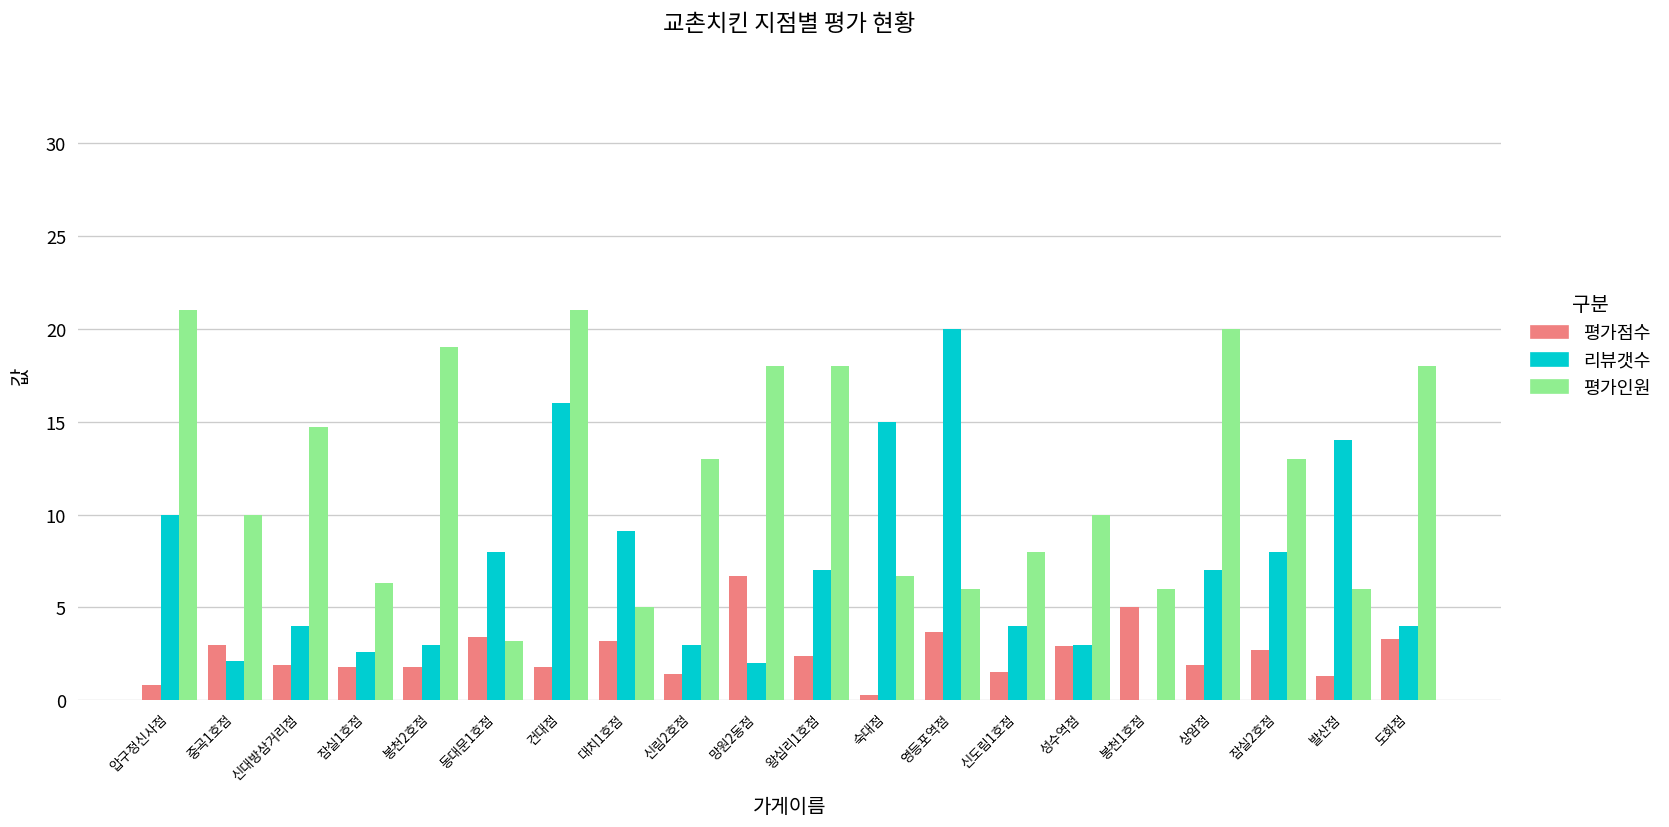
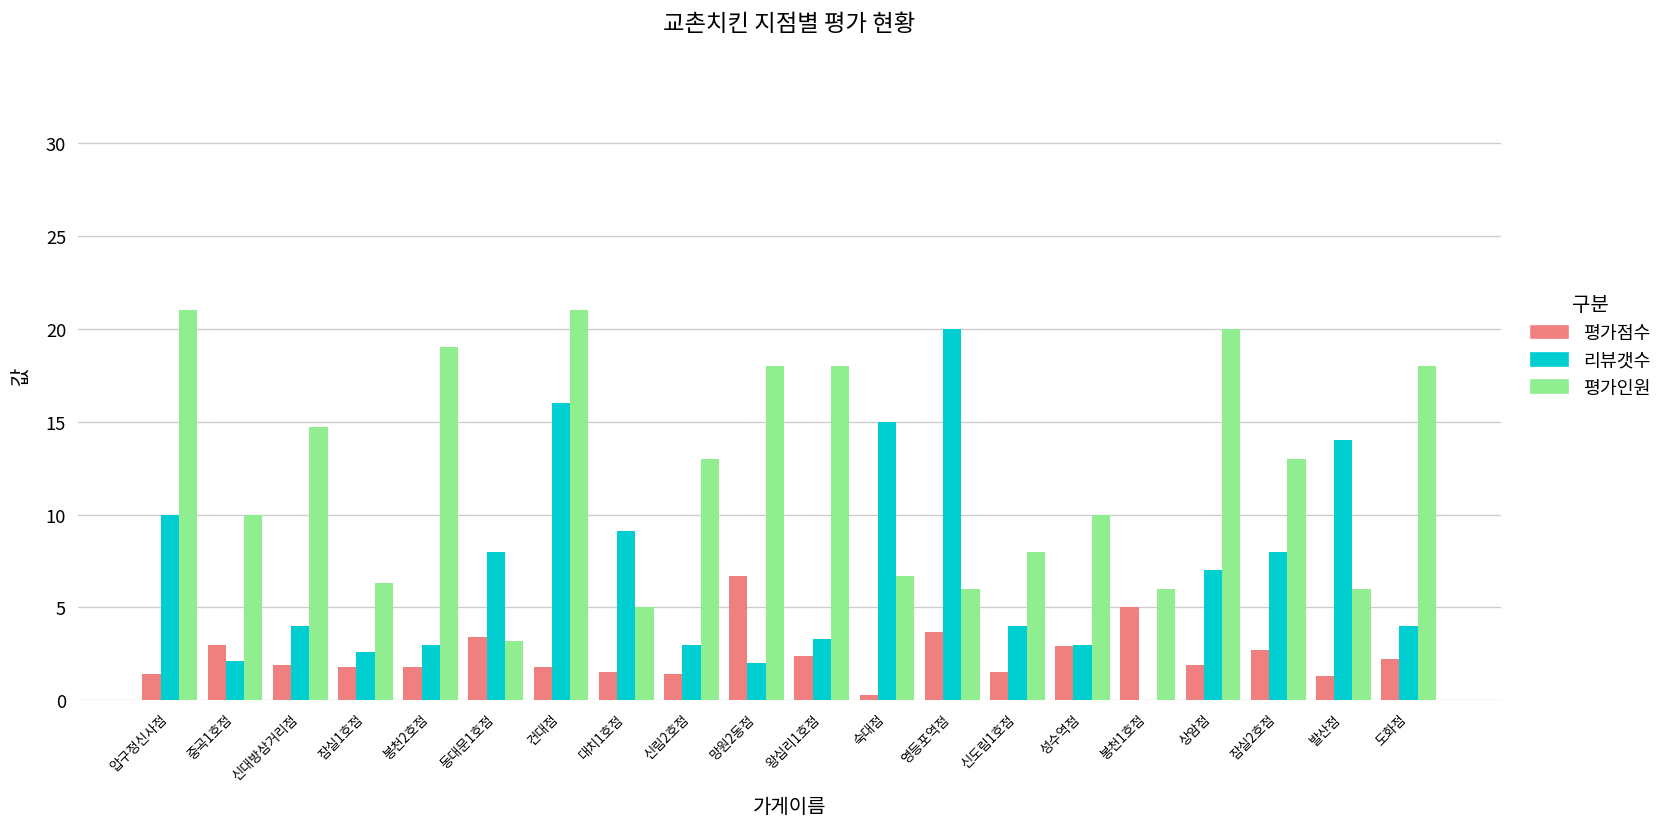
평가점수, 압구정신사점: 0.8 -> 1.4
평가점수, 대치1호점: 3.2 -> 1.5
리뷰갯수, 왕십리1호점: 7.0 -> 3.3
평가점수, 도화점: 3.3 -> 2.2
